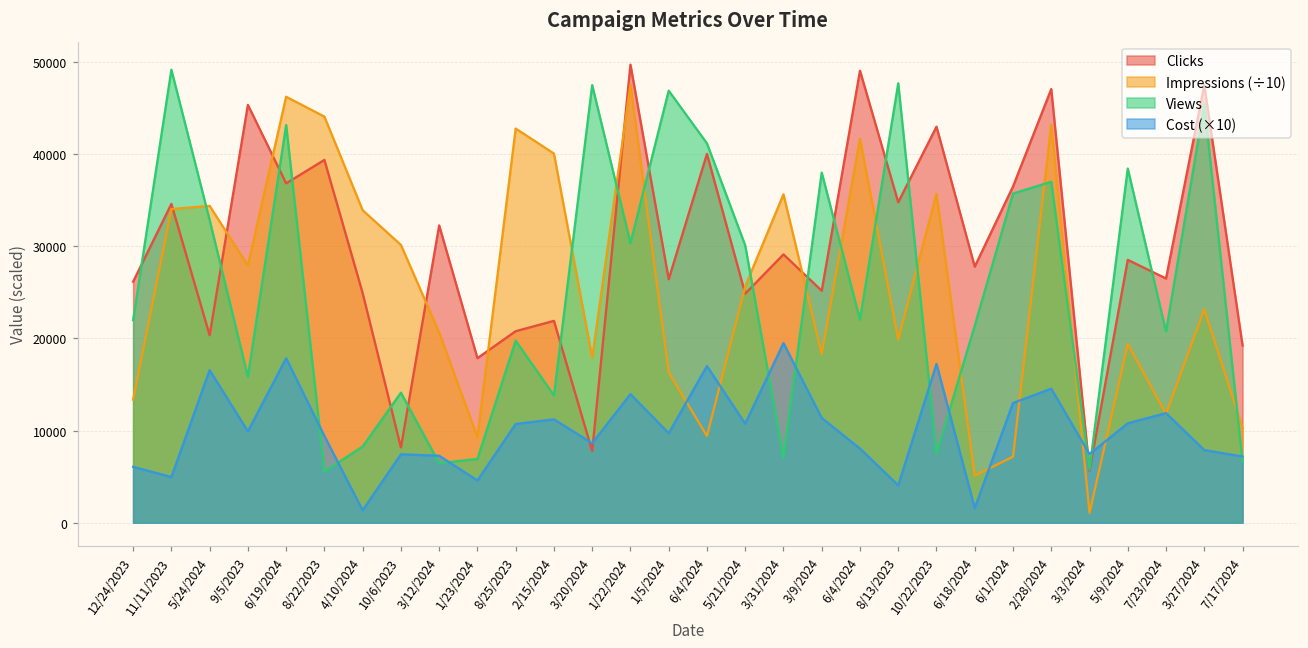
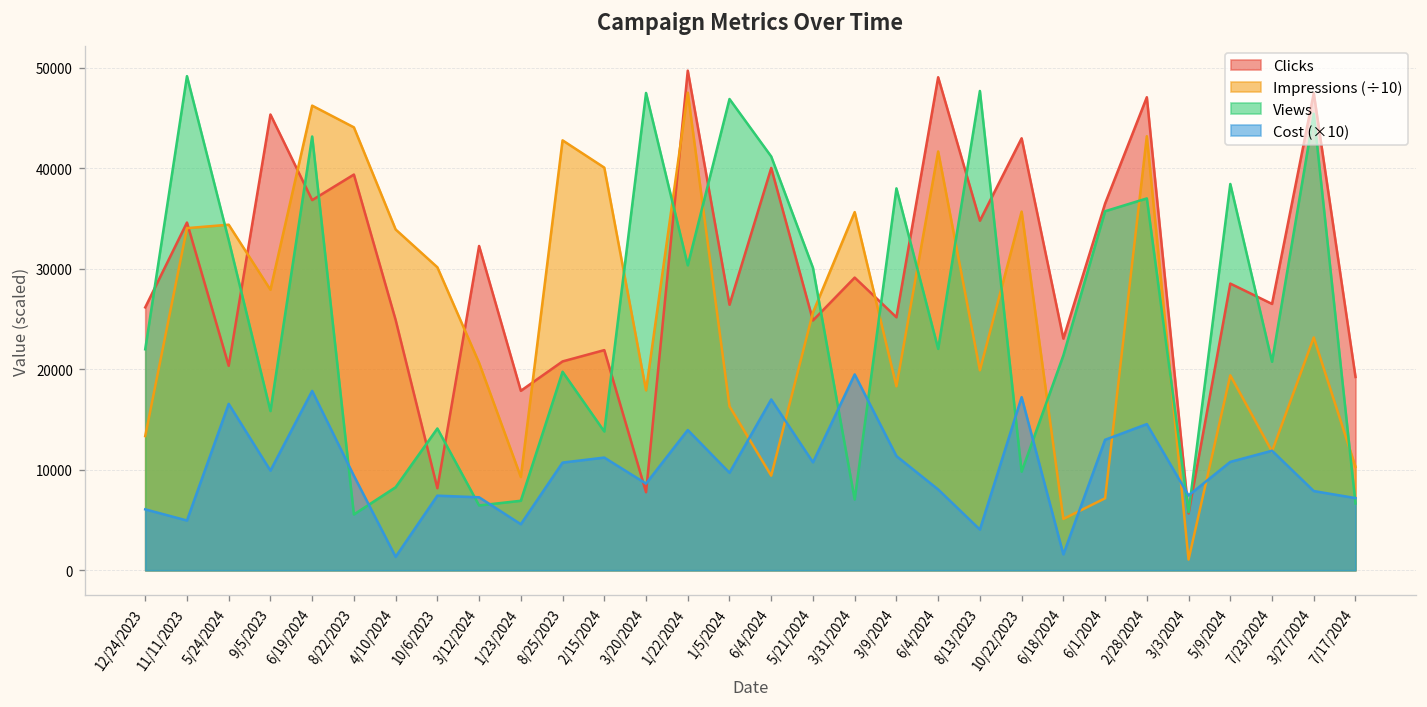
Views, 10/22/2023: 7000 -> 10000
Clicks, 6/18/2024: 28000 -> 23000
